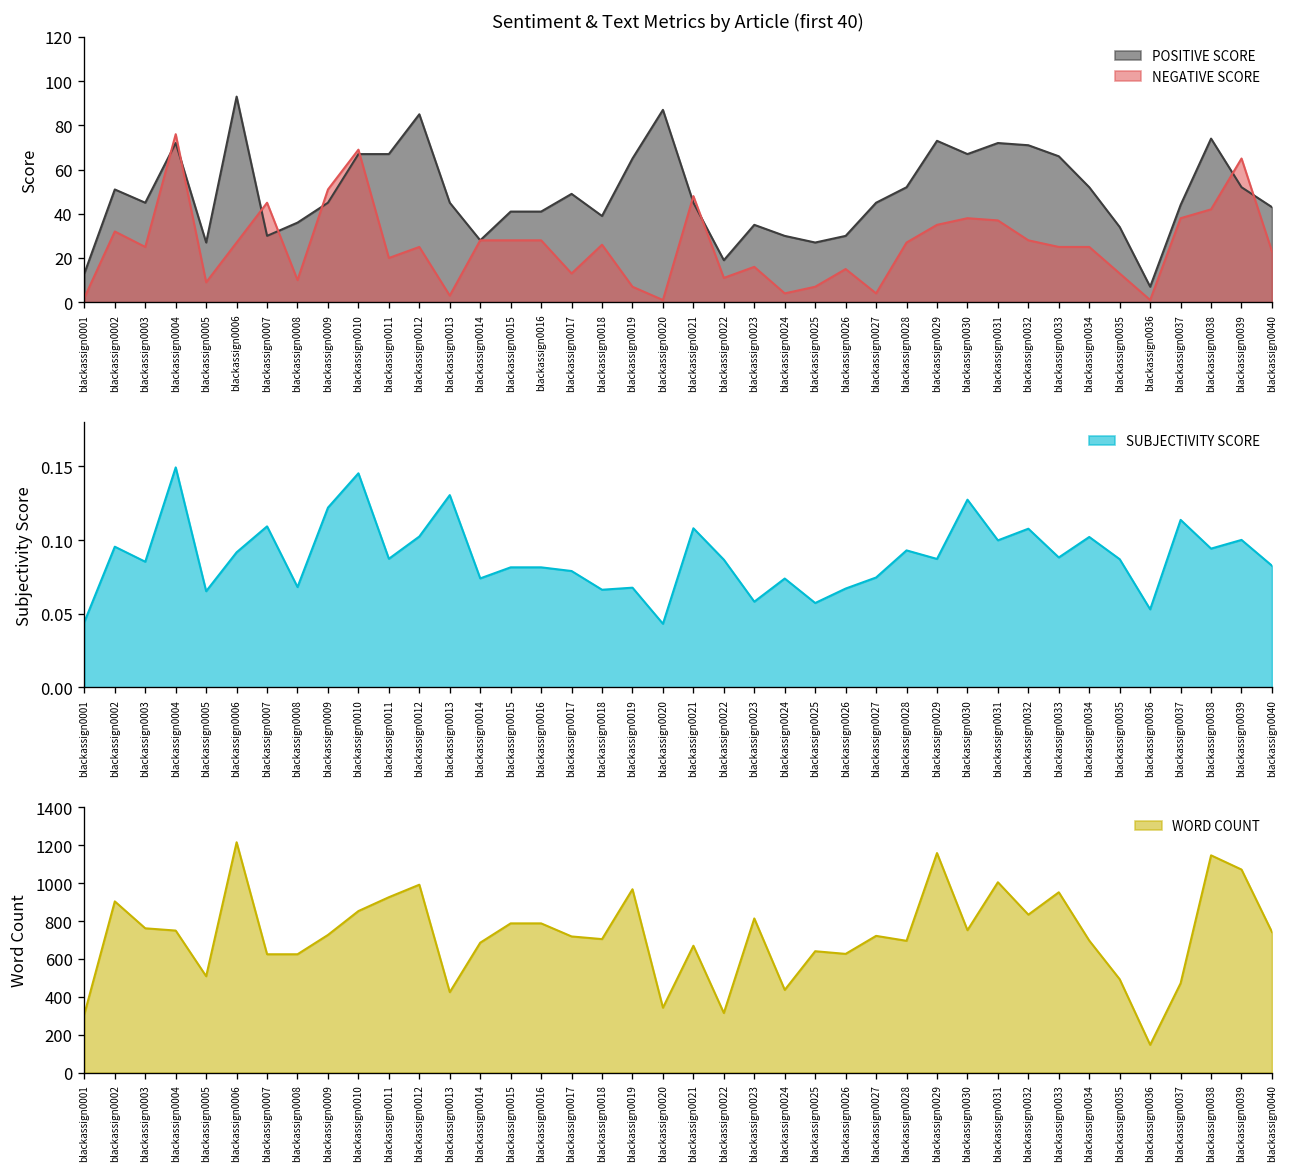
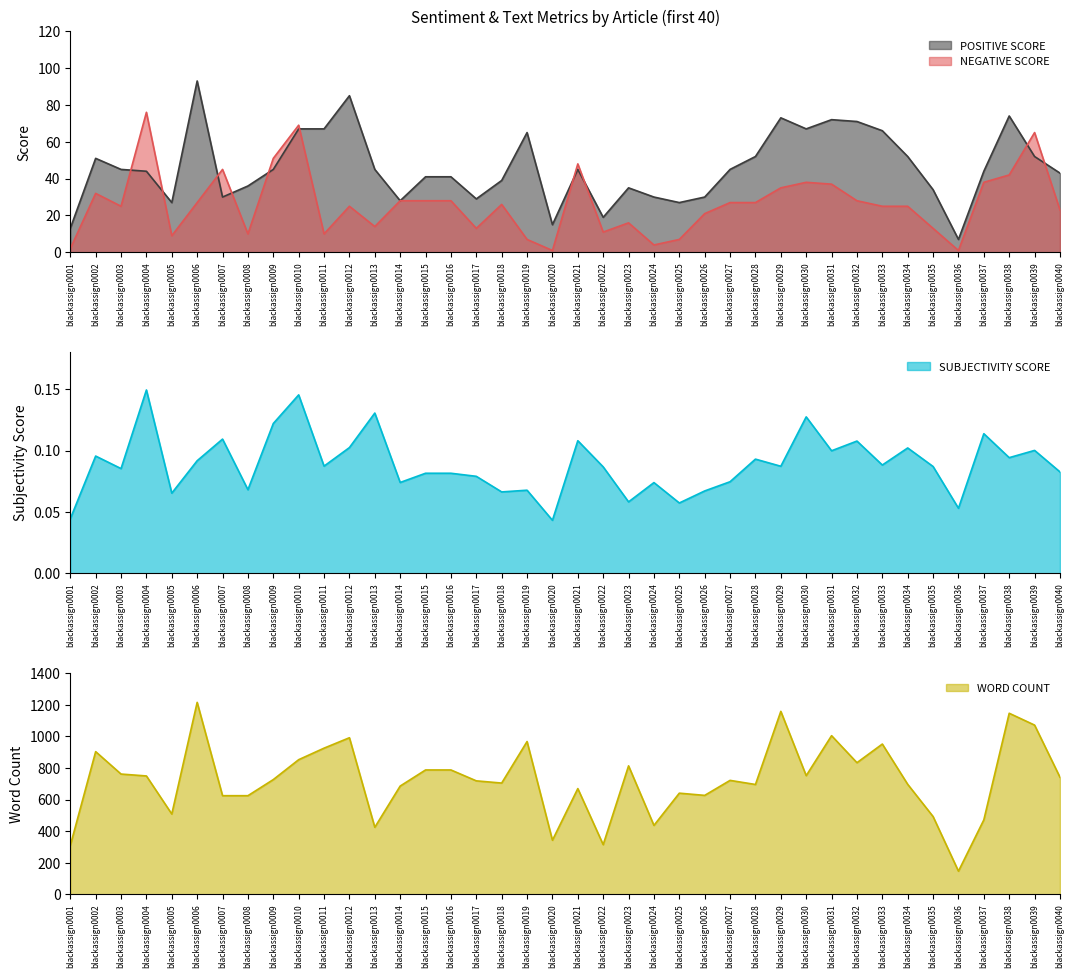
Sentiment & Text Metrics by Article (first 40), POSITIVE SCORE, blackassign0004: 72 -> 44
Sentiment & Text Metrics by Article (first 40), NEGATIVE SCORE, blackassign0011: 20 -> 10
Sentiment & Text Metrics by Article (first 40), NEGATIVE SCORE, blackassign0013: 3 -> 14
Sentiment & Text Metrics by Article (first 40), POSITIVE SCORE, blackassign0017: 49 -> 29
Sentiment & Text Metrics by Article (first 40), POSITIVE SCORE, blackassign0020: 87 -> 15
Sentiment & Text Metrics by Article (first 40), NEGATIVE SCORE, blackassign0026: 15 -> 21
Sentiment & Text Metrics by Article (first 40), NEGATIVE SCORE, blackassign0027: 4 -> 27
